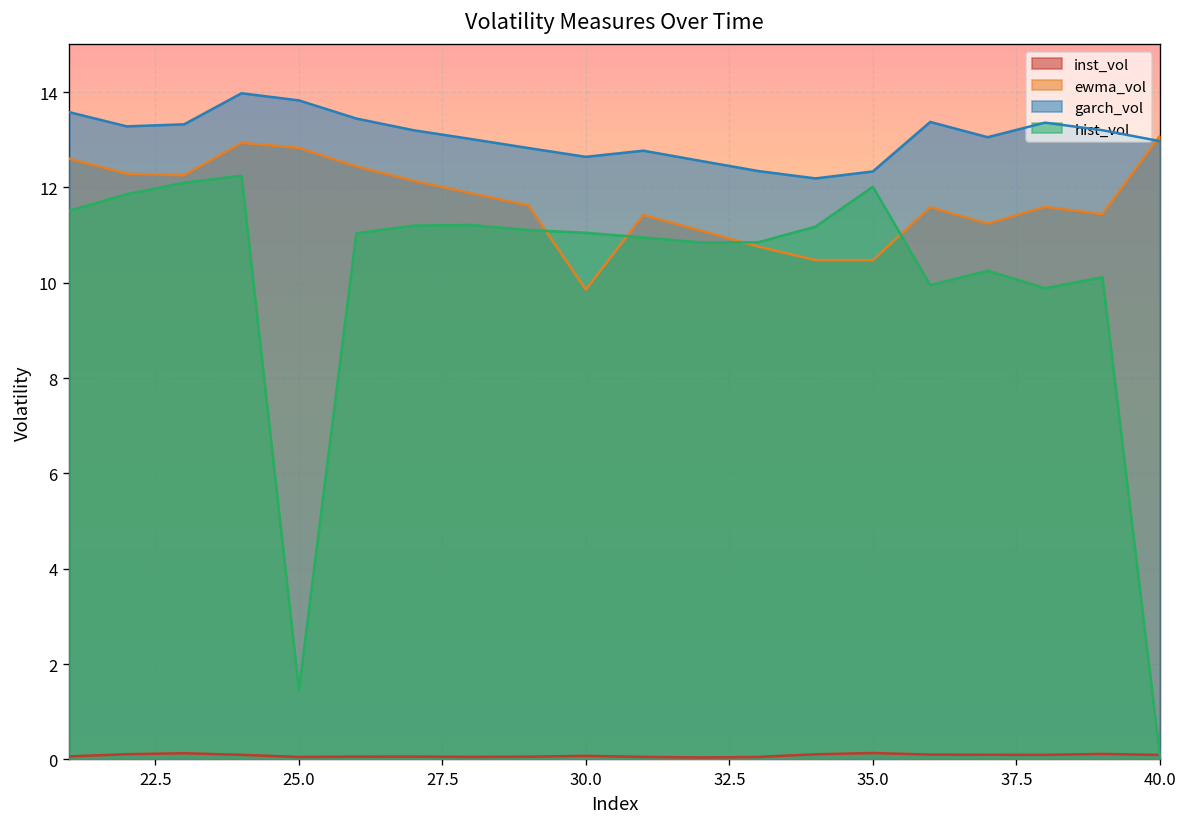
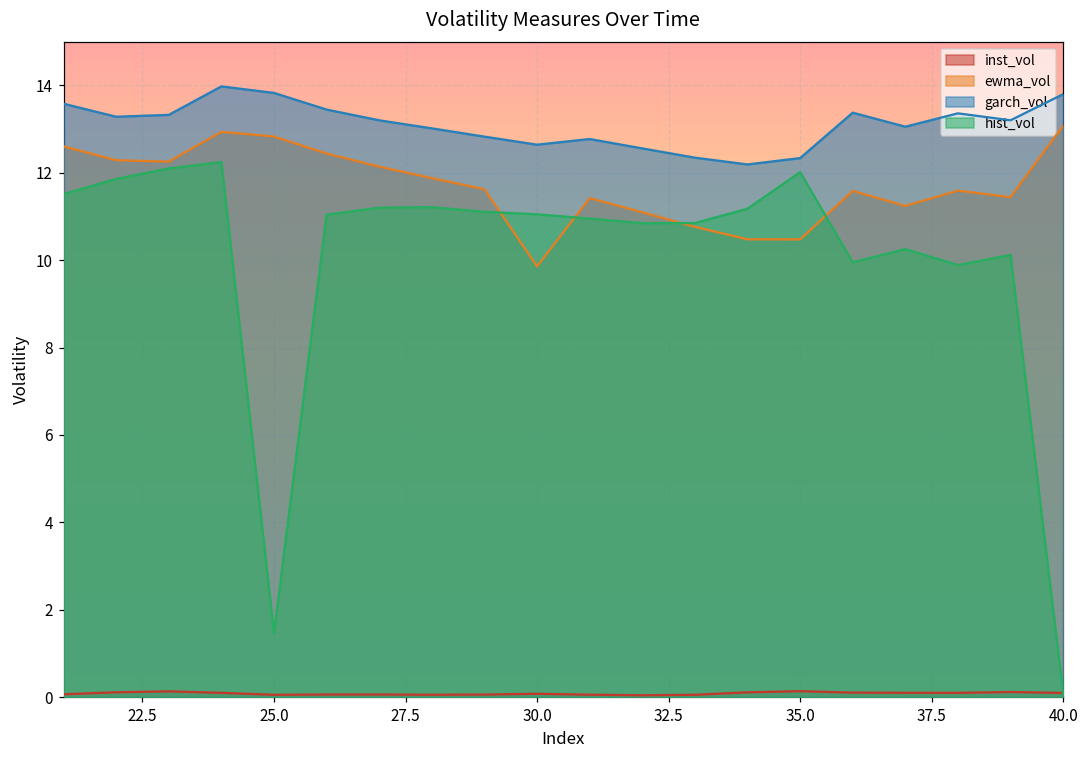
garch_vol, 40.0: 13.0 -> 13.8
